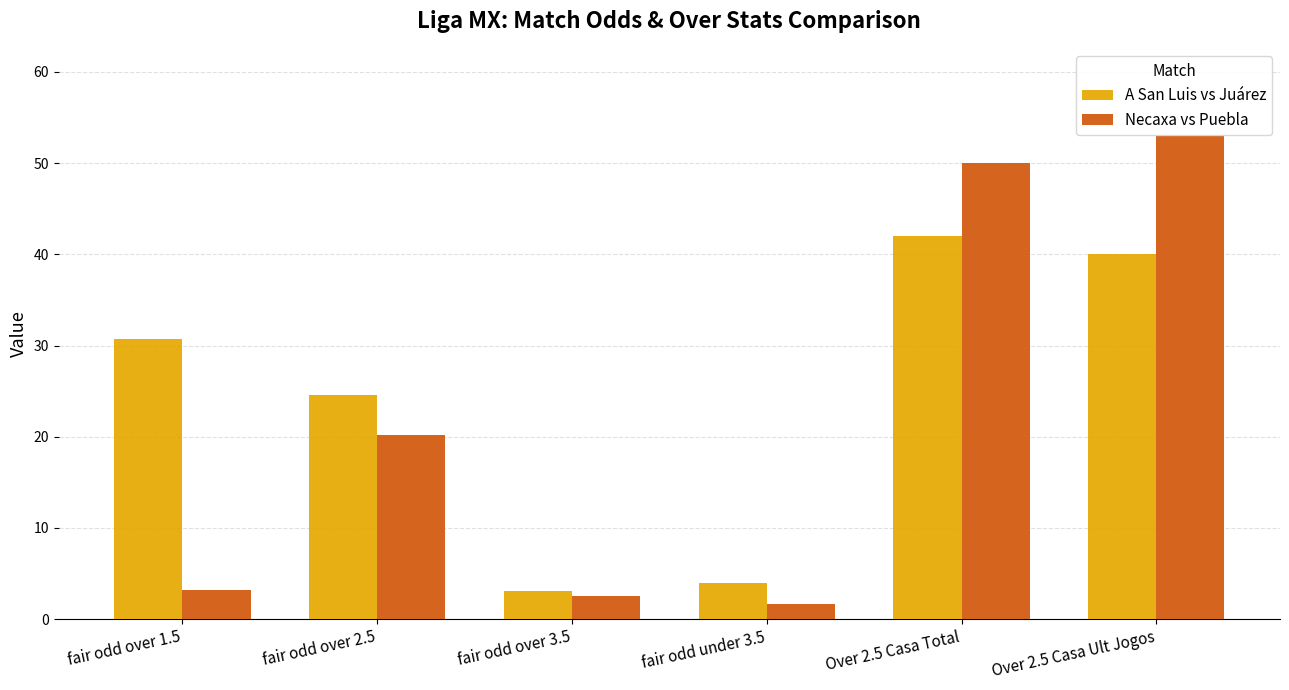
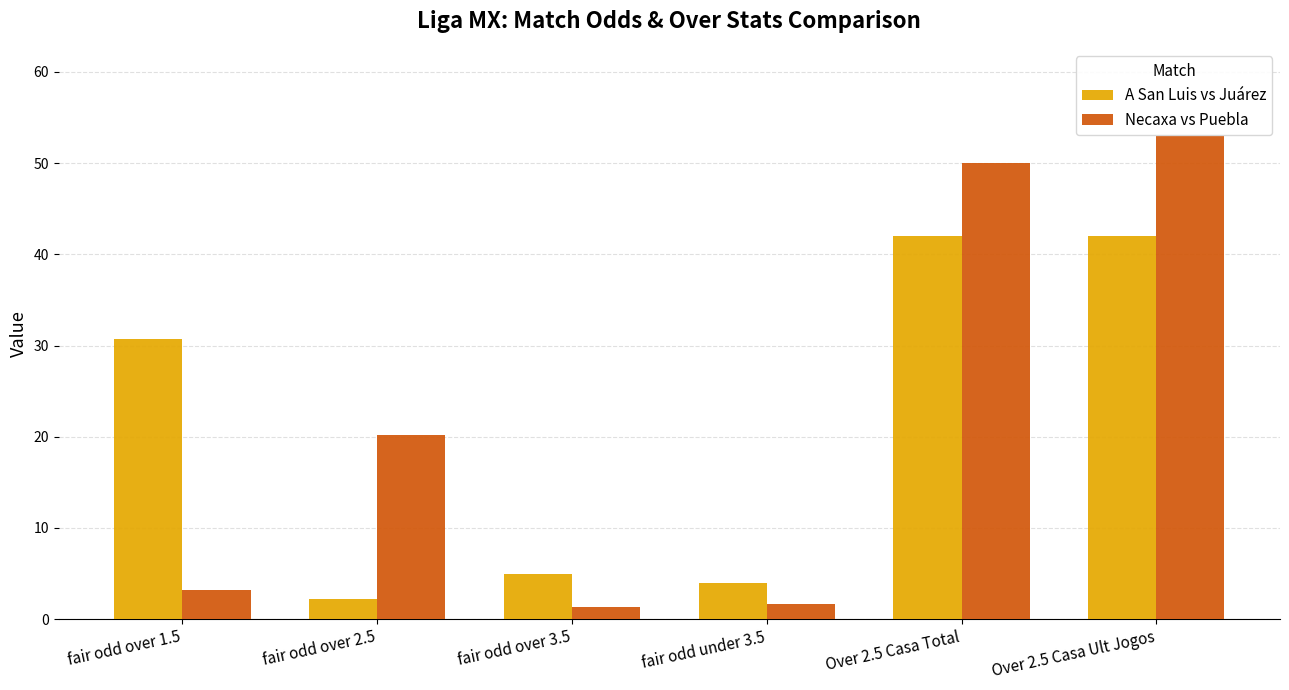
A San Luis vs Juárez, fair odd over 2.5: 25 -> 2
A San Luis vs Juárez, fair odd over 3.5: 3 -> 5
Necaxa vs Puebla, fair odd over 3.5: 3 -> 1
A San Luis vs Juárez, Over 2.5 Casa Ult Jogos: 40 -> 42
